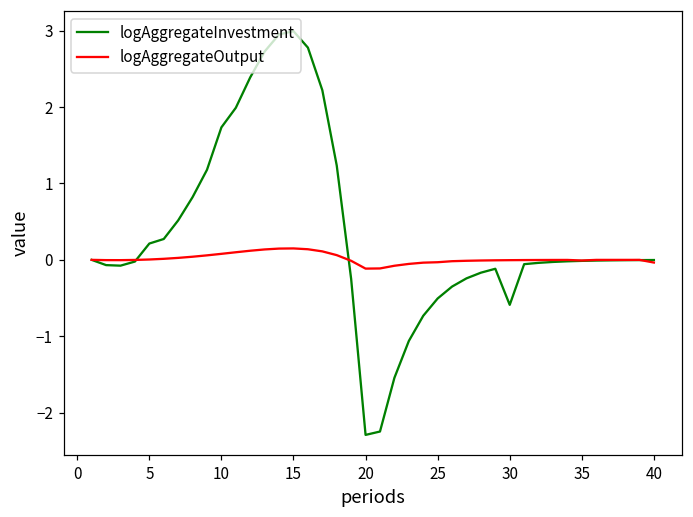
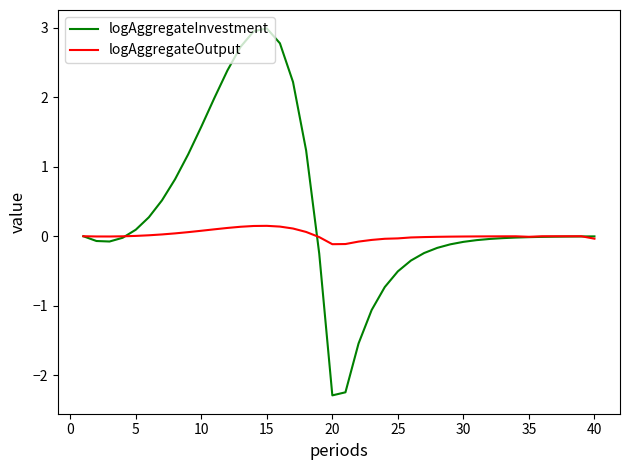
logAggregateInvestment, 5: 0.2 -> 0.1
logAggregateInvestment, 10: 1.7 -> 1.6
logAggregateInvestment, 30: -0.6 -> -0.1
